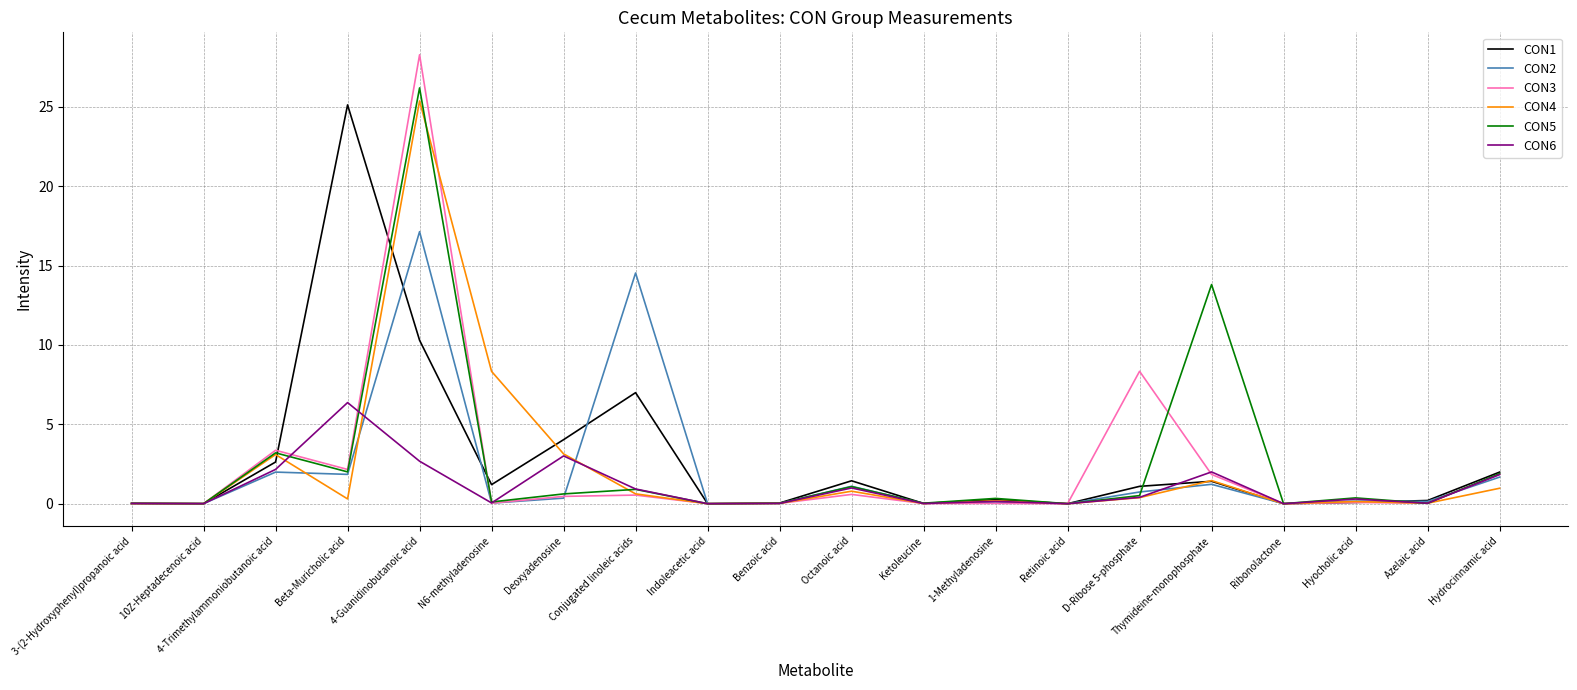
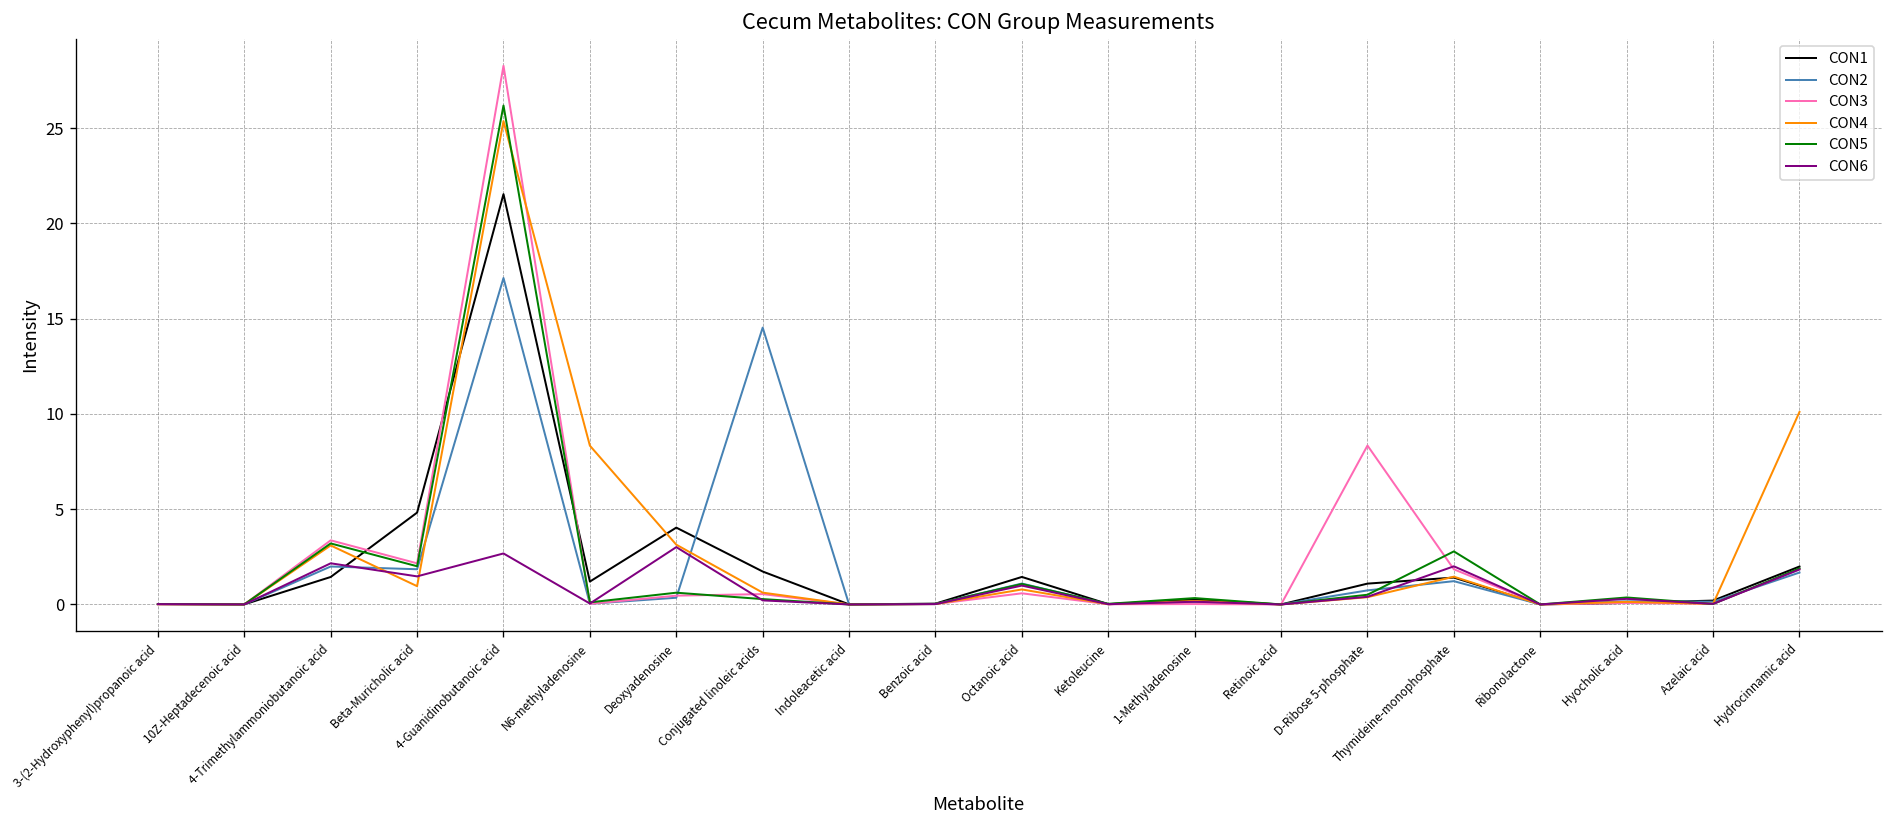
CON1, 4-Trimethylammoniobutanoic acid: 2.6 -> 1.4
CON1, Beta-Muricholic acid: 25.1 -> 4.8
CON4, Beta-Muricholic acid: 0.3 -> 1.0
CON6, Beta-Muricholic acid: 6.4 -> 1.5
CON1, 4-Guanidinobutanoic acid: 10.3 -> 21.5
CON1, Conjugated linoleic acids: 7.0 -> 1.7
CON5, Conjugated linoleic acids: 0.9 -> 0.3
CON6, Conjugated linoleic acids: 0.9 -> 0.2
CON5, Thymideine-monophosphate: 13.8 -> 2.8
CON4, Hydrocinnamic acid: 1.0 -> 10.1
